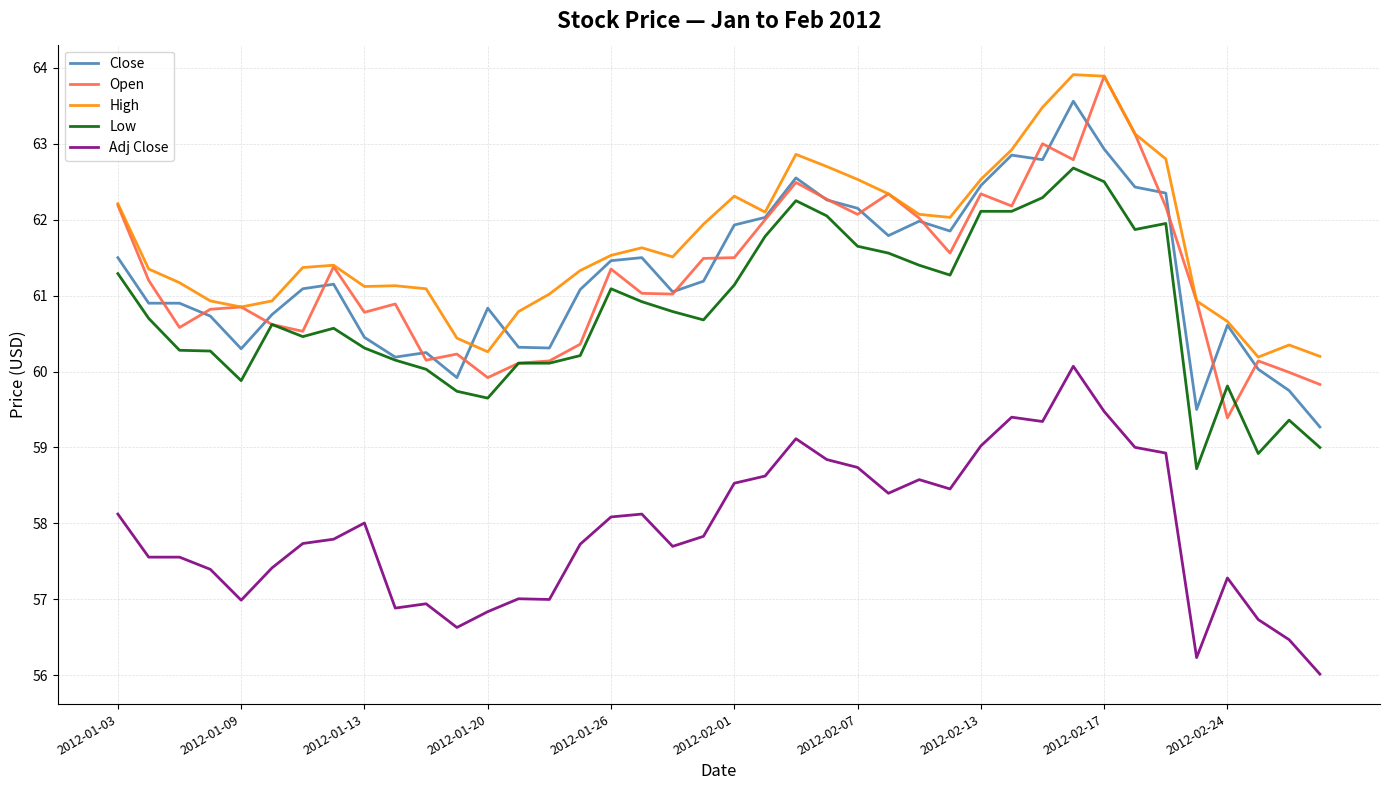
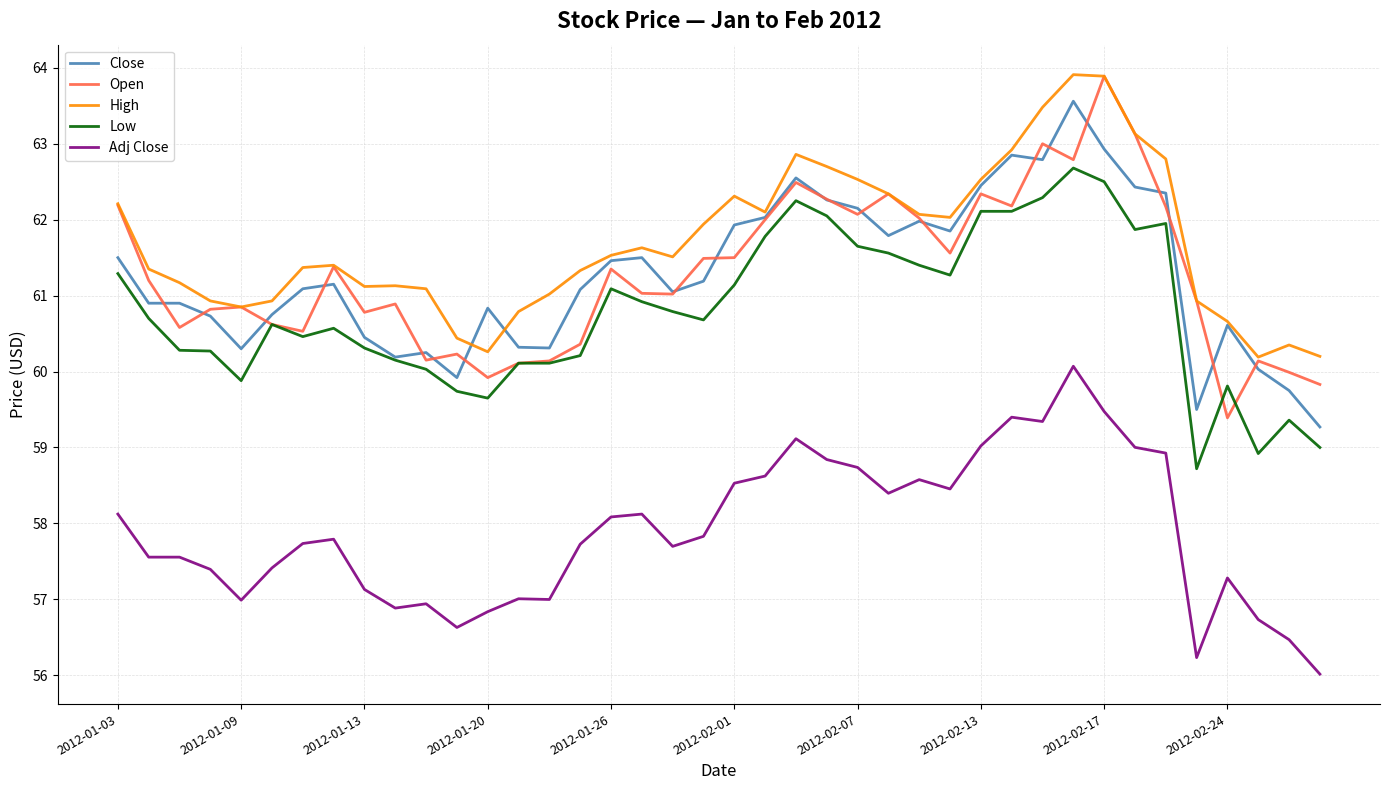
Adj Close, 2012-01-13: 58.0 -> 57.1
